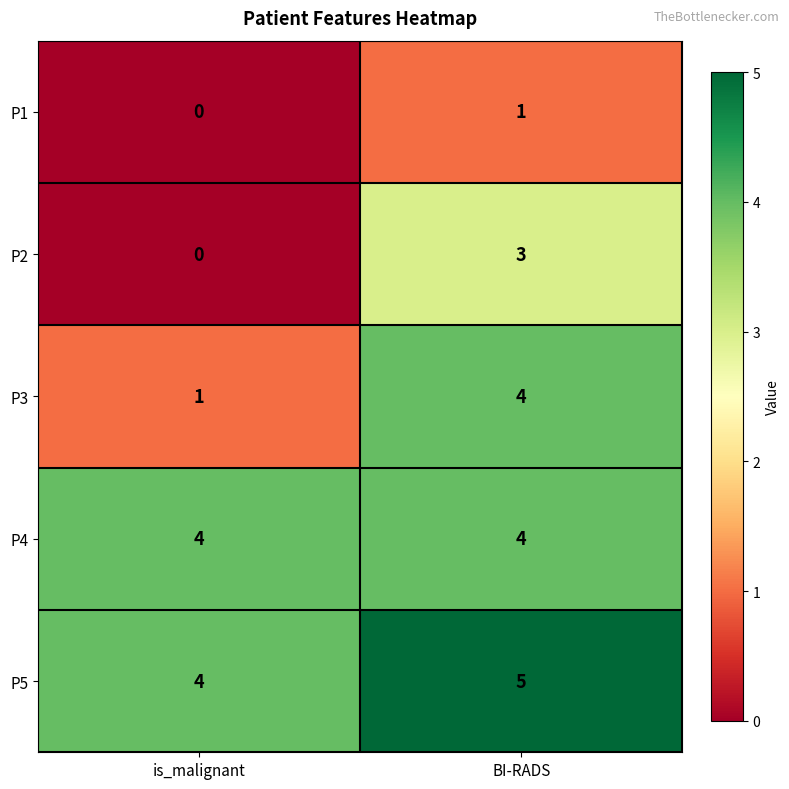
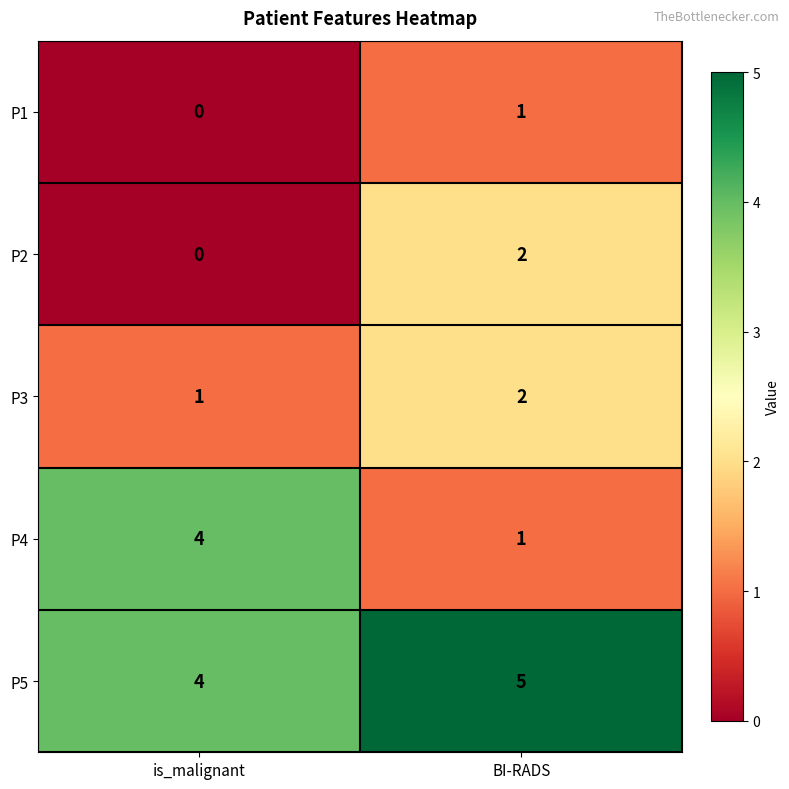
P2, BI-RADS: 3 -> 2
P3, BI-RADS: 4 -> 2
P4, BI-RADS: 4 -> 1
